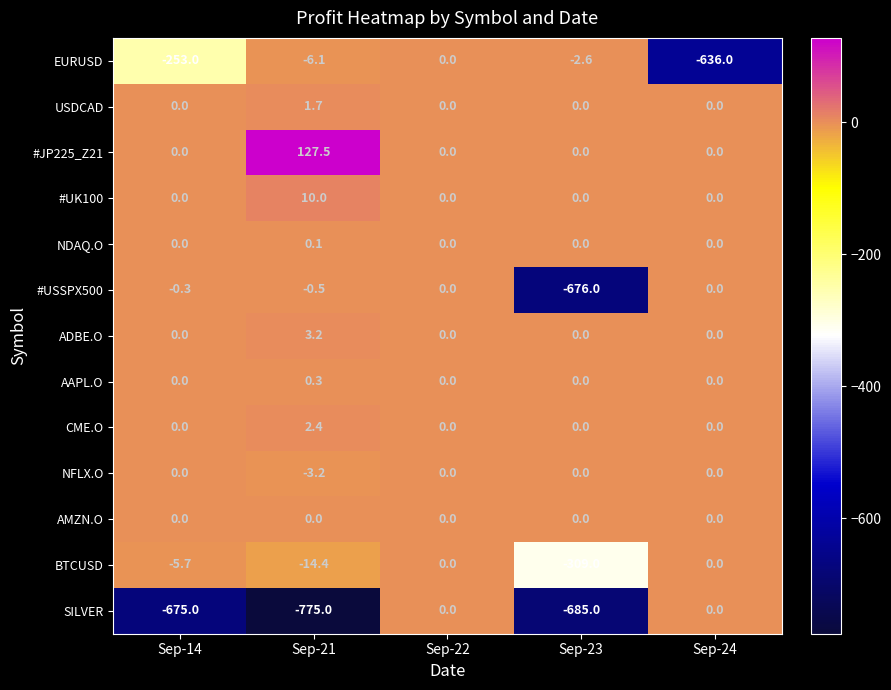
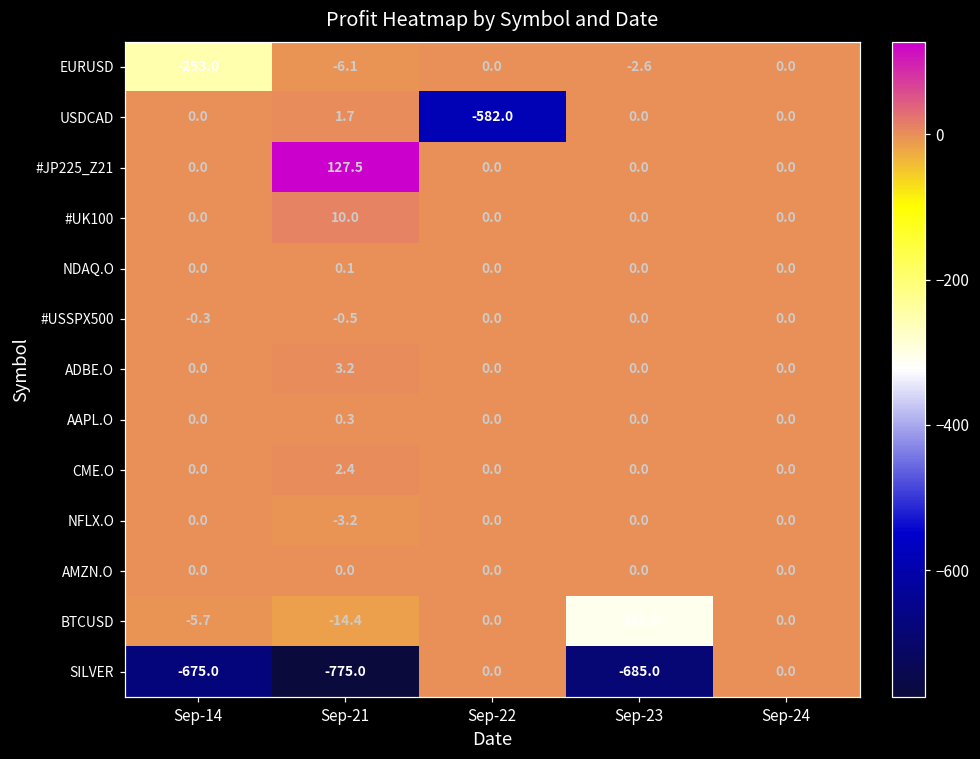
EURUSD, Sep-24: -636.0 -> 0.0
USDCAD, Sep-22: 0.0 -> -582.0
#USSPX500, Sep-23: -676.0 -> 0.0
